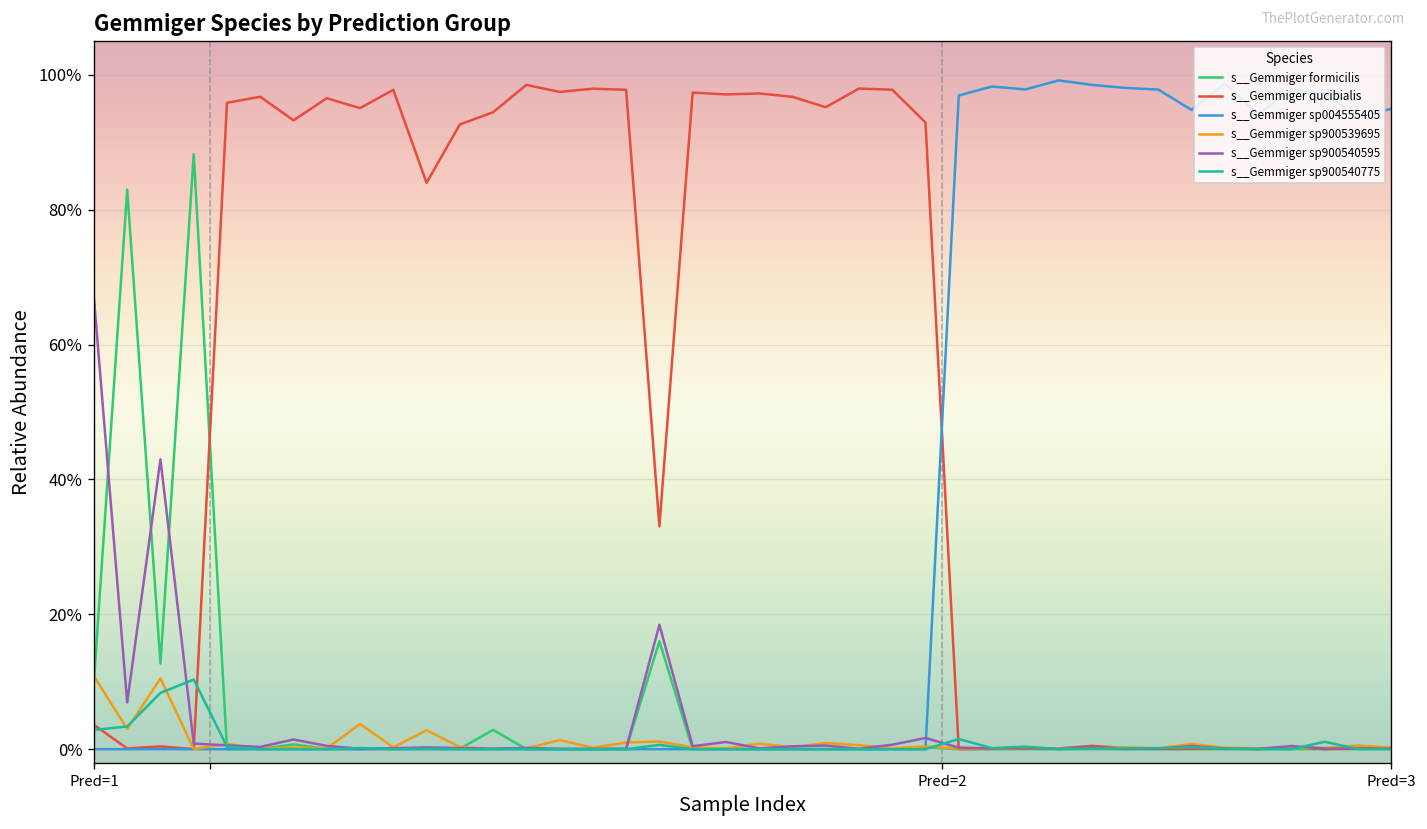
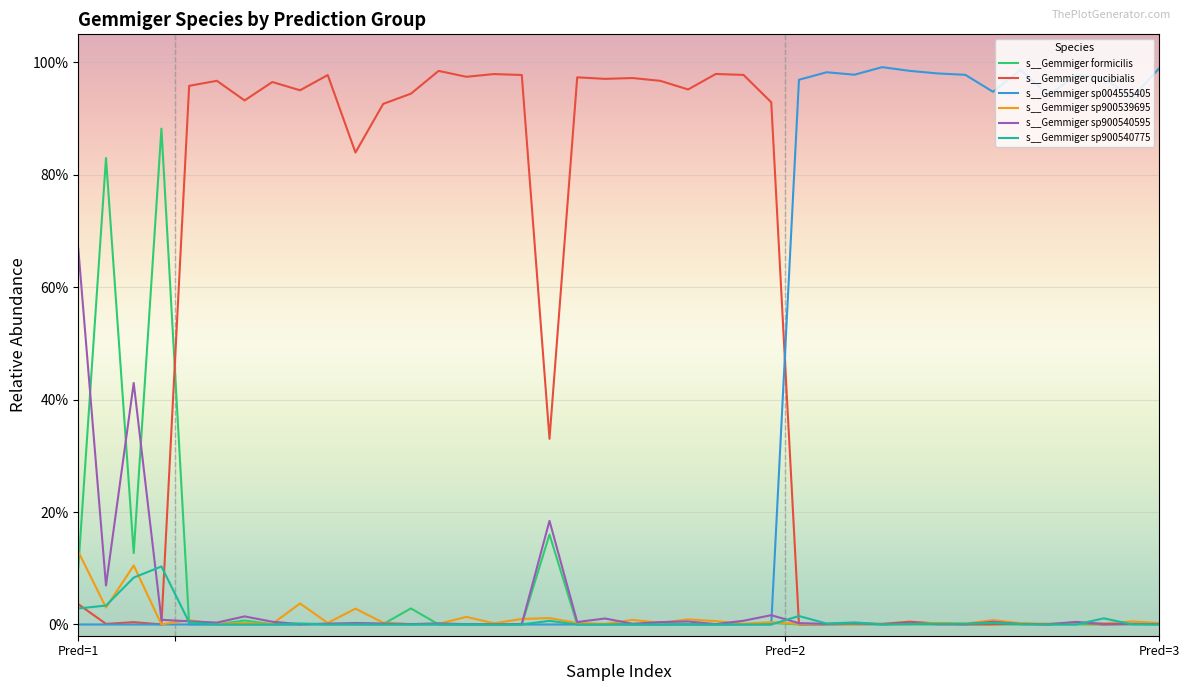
s__Gemmiger sp900539695, Pred=1: 11% -> 13%
s__Gemmiger sp004555405, Pred=3: 95% -> 99%
